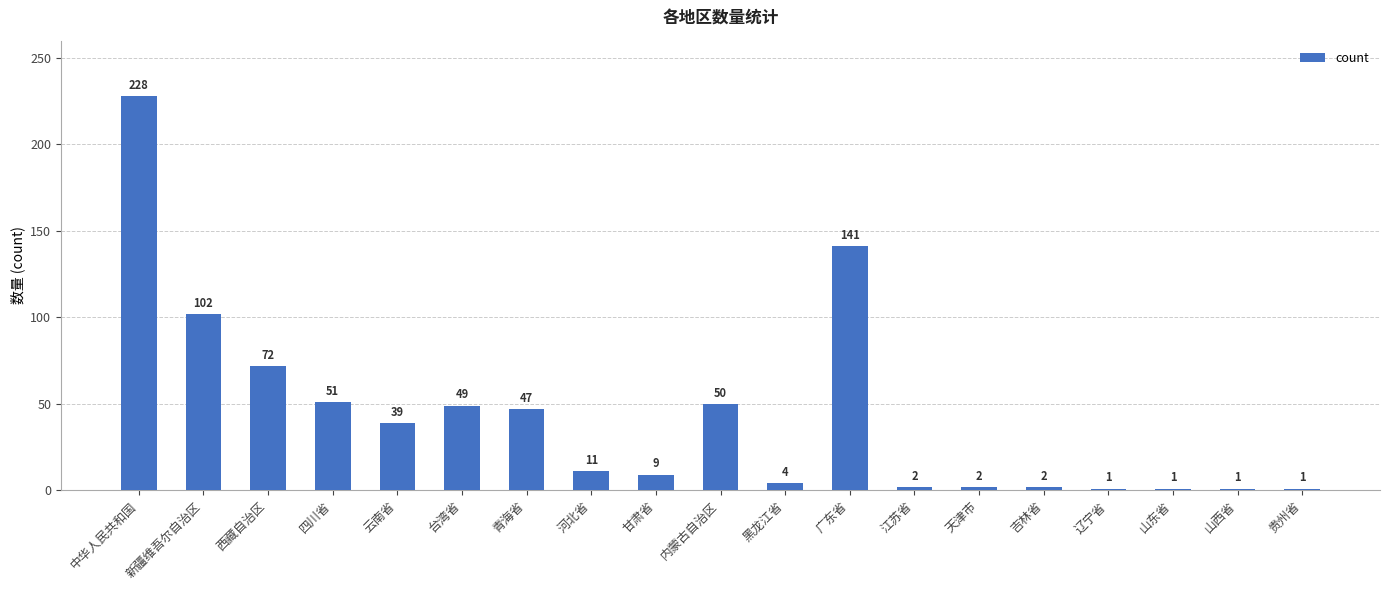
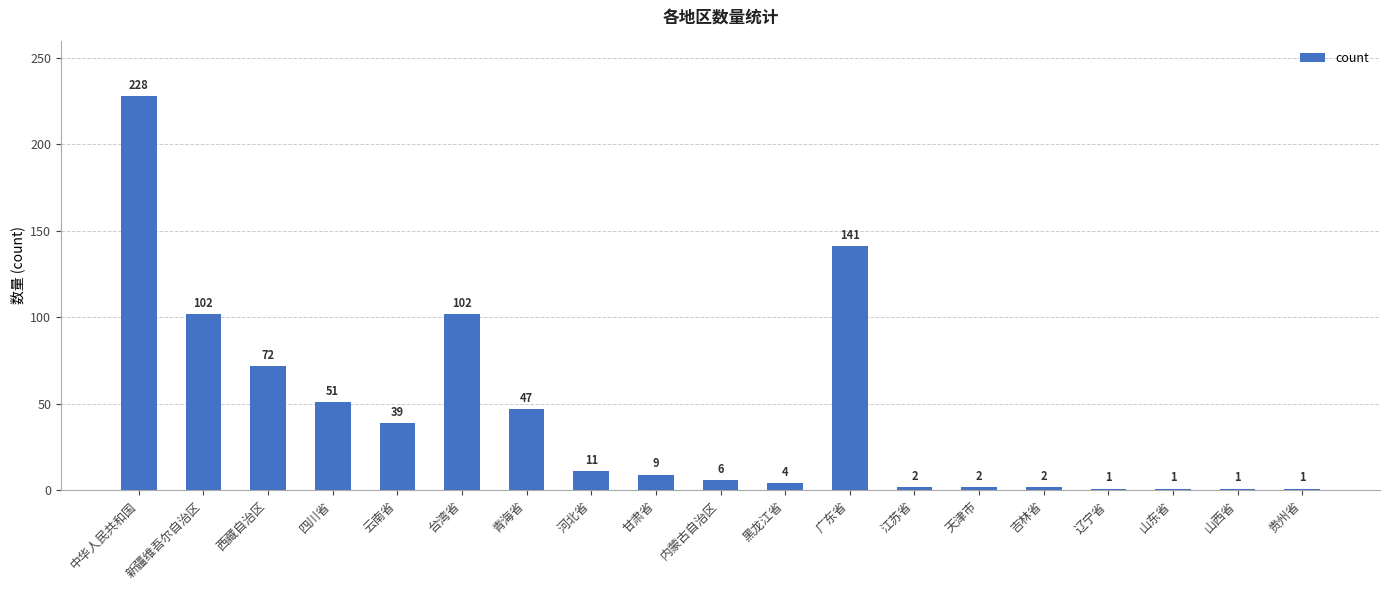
台湾省: 49 -> 102
内蒙古自治区: 50 -> 6
